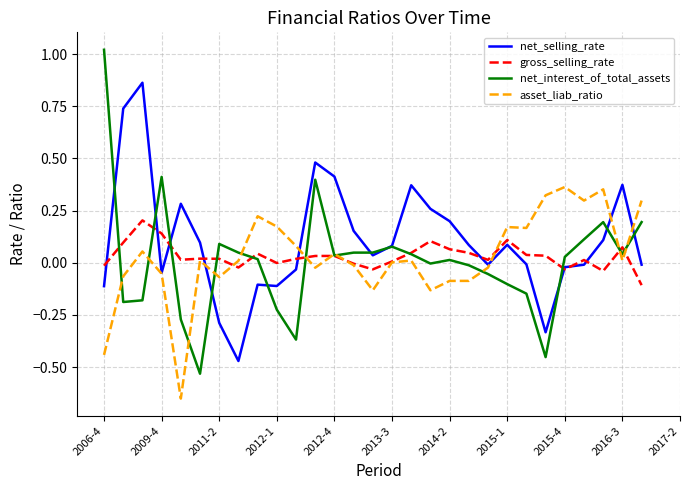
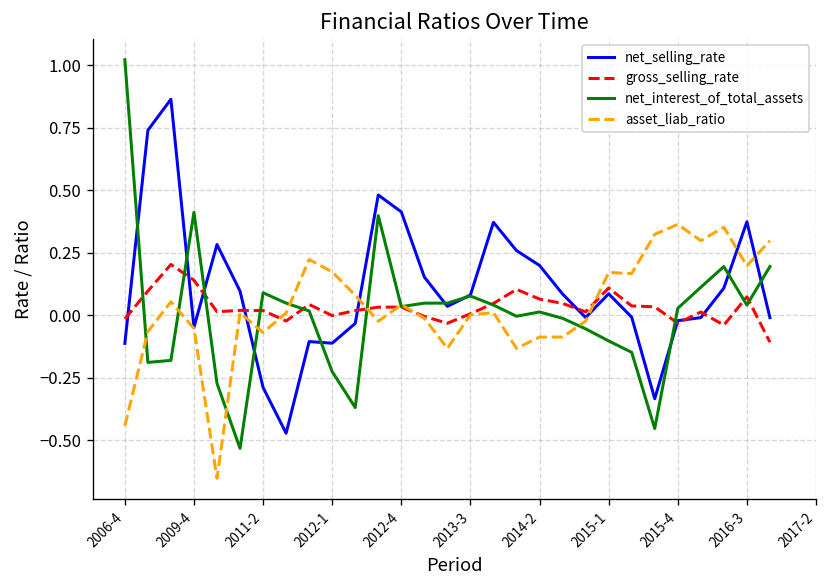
asset_liab_ratio, 2016-3: 0.01 -> 0.20
